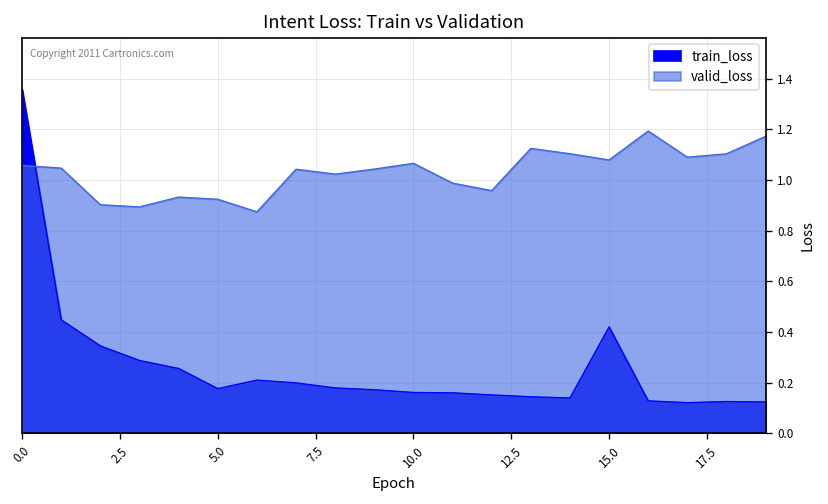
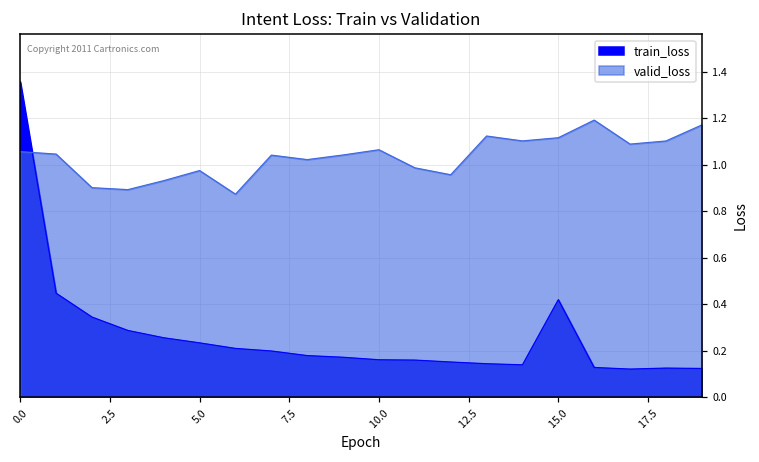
train_loss, 5.0: 0.18 -> 0.23
valid_loss, 5.0: 0.92 -> 0.98
valid_loss, 15.0: 1.08 -> 1.12
